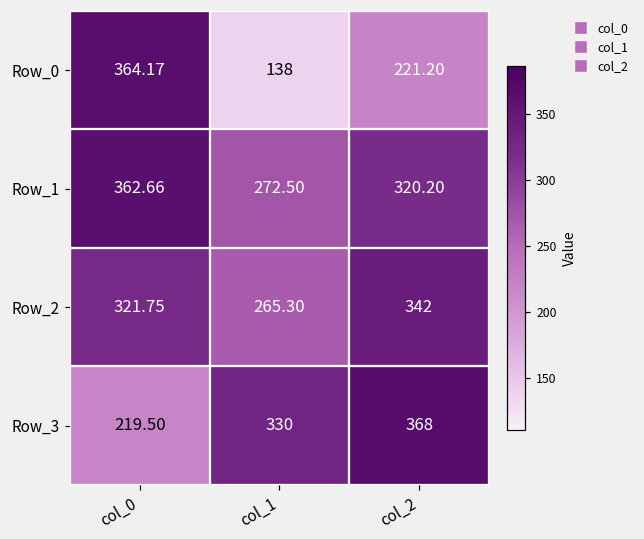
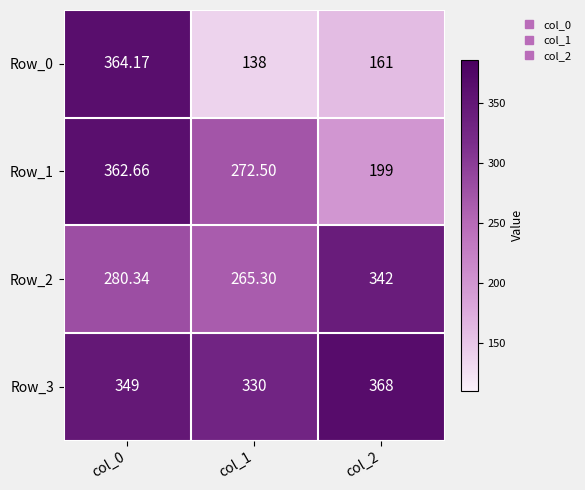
Row_0, col_2: 221.20 -> 161
Row_1, col_2: 320.20 -> 199
Row_2, col_0: 321.75 -> 280.34
Row_3, col_0: 219.50 -> 349
